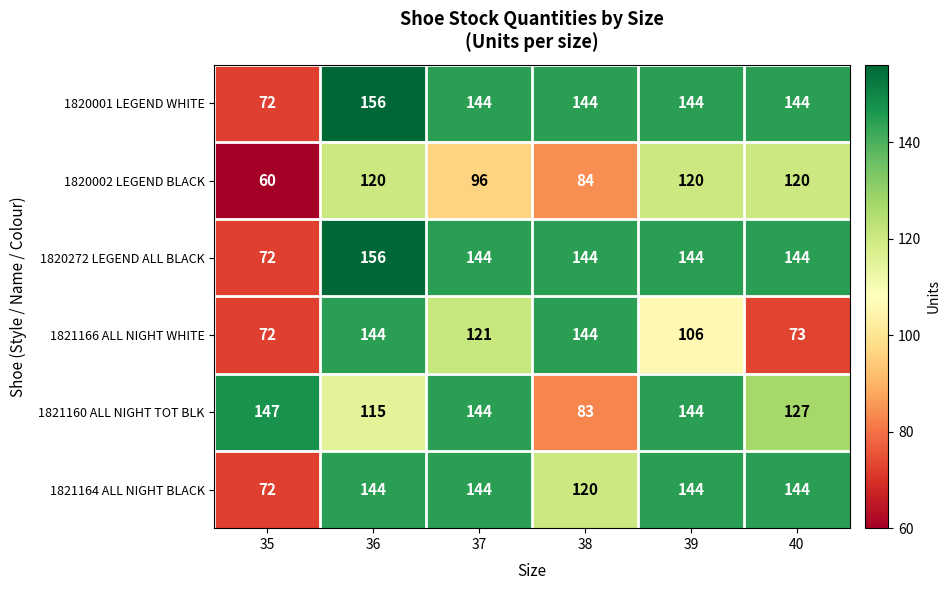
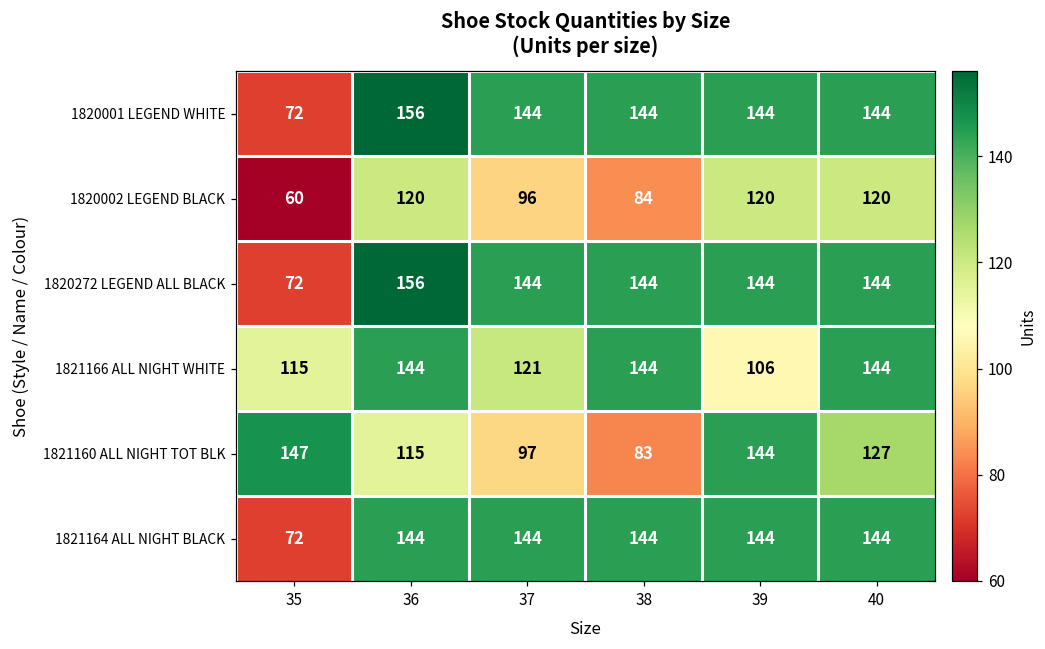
1821166 ALL NIGHT WHITE, 35: 72 -> 115
1821166 ALL NIGHT WHITE, 40: 73 -> 144
1821160 ALL NIGHT TOT BLK, 37: 144 -> 97
1821164 ALL NIGHT BLACK, 38: 120 -> 144
